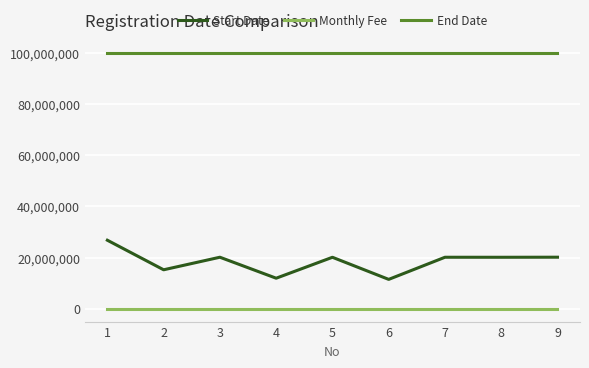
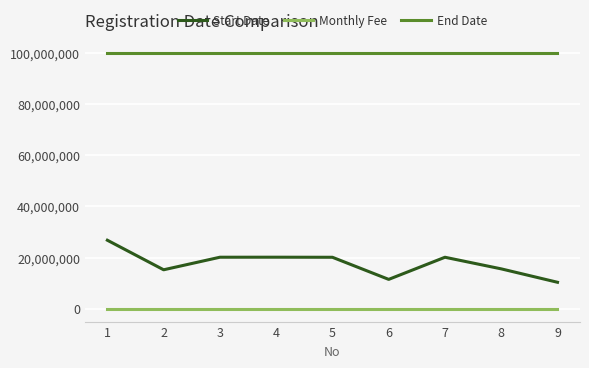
Start Date, 4: 12,000,000 -> 20,000,000
Start Date, 8: 20,000,000 -> 16,000,000
Start Date, 9: 20,000,000 -> 10,000,000
